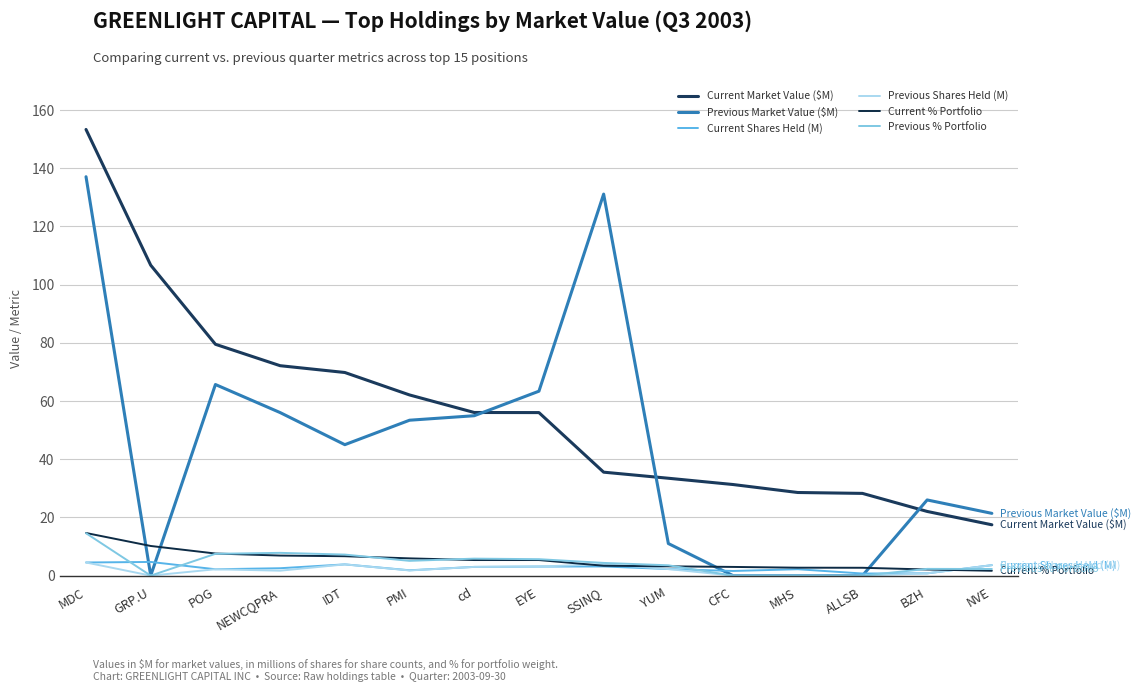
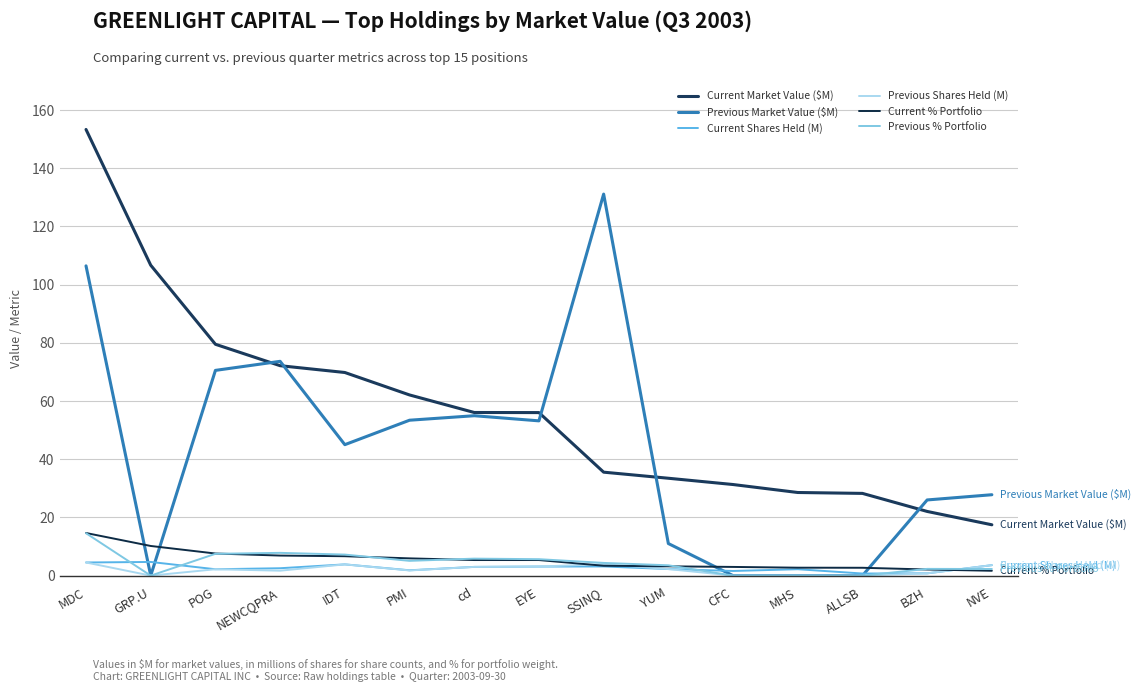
Previous Market Value ($M), MDC: 137 -> 106
Previous Market Value ($M), POG: 66 -> 71
Previous Market Value ($M), NEWCQPRA: 56 -> 74
Previous Market Value ($M), EYE: 63 -> 53
Previous Market Value ($M), NVE: 21 -> 28
